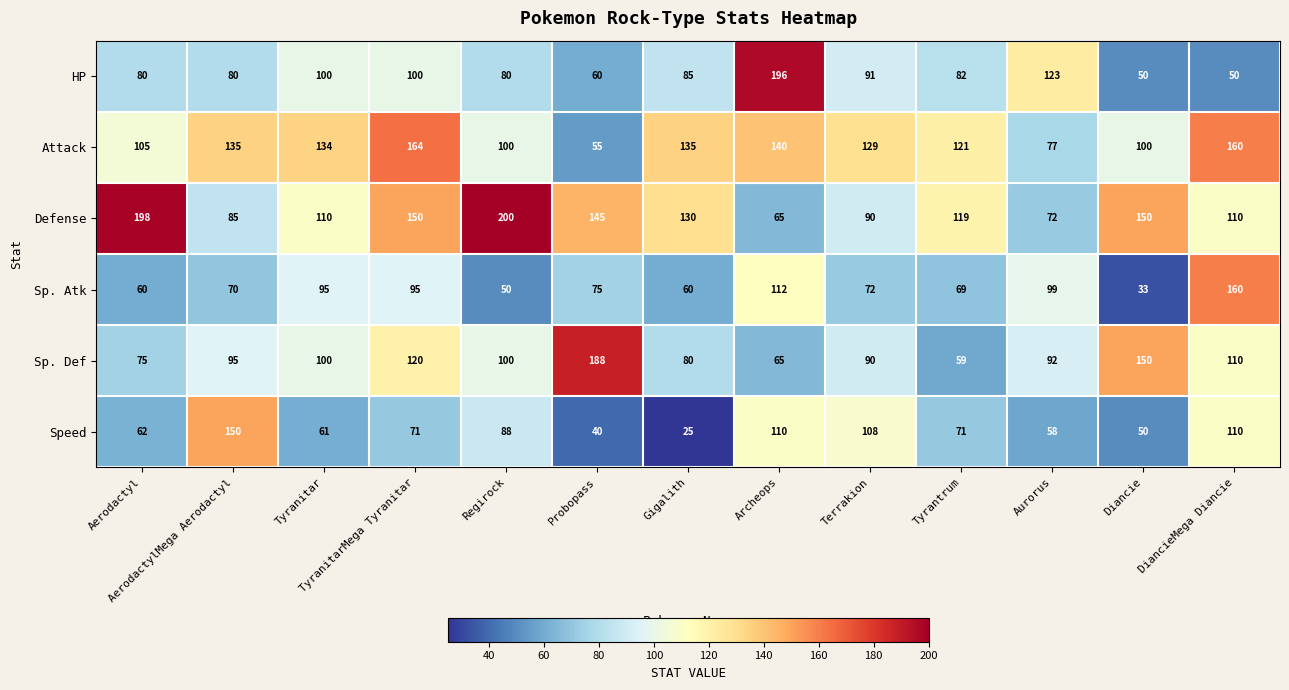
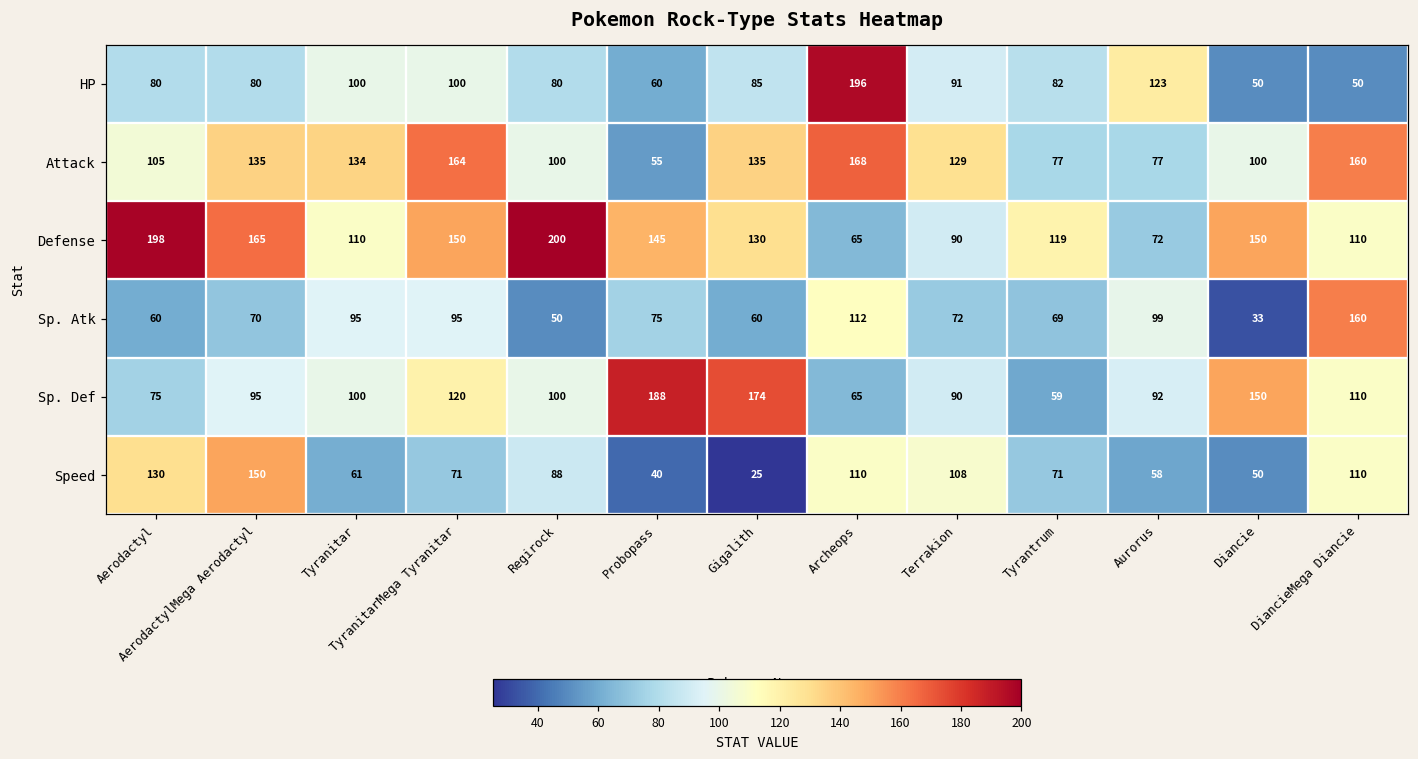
Attack, Archeops: 140 -> 168
Attack, Tyrantrum: 121 -> 77
Defense, AerodactylMega Aerodactyl: 85 -> 165
Sp. Def, Gigalith: 80 -> 174
Speed, Aerodactyl: 62 -> 130
